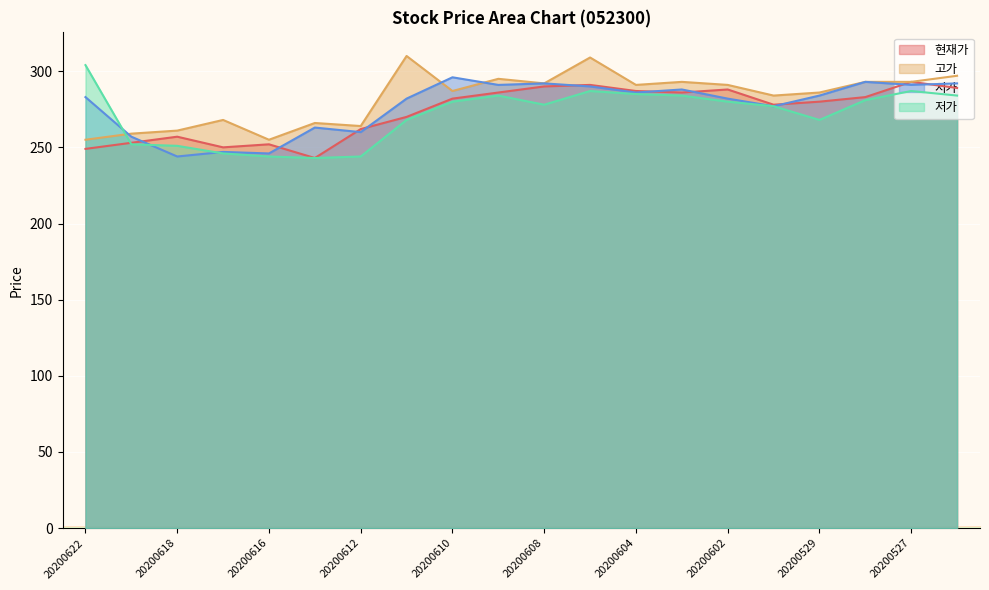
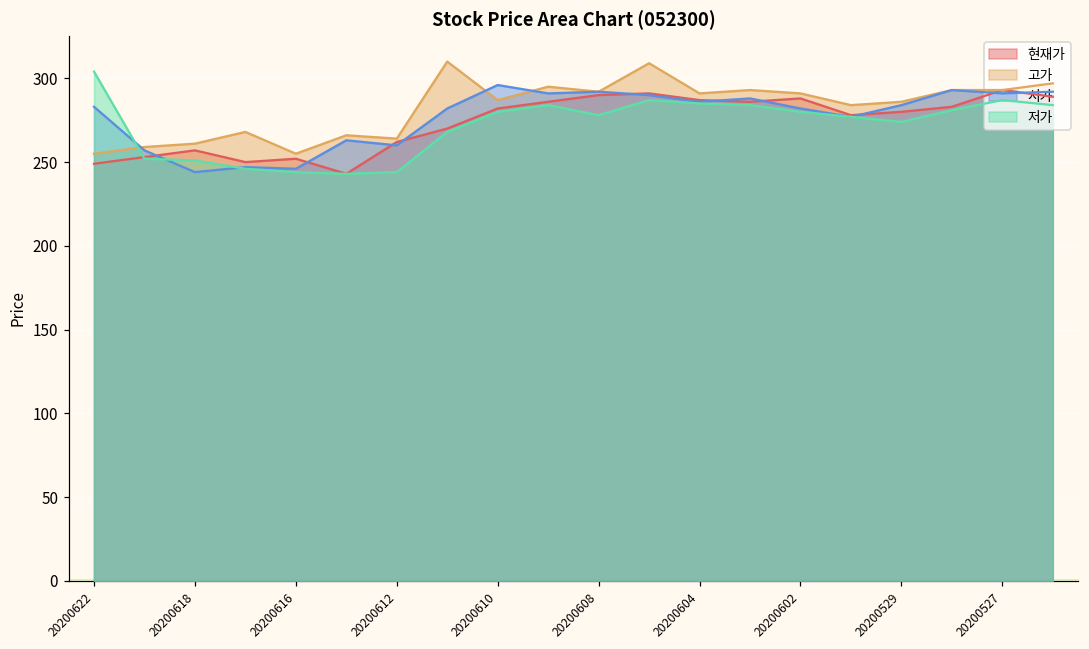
저가, 20200529: 268 -> 274
